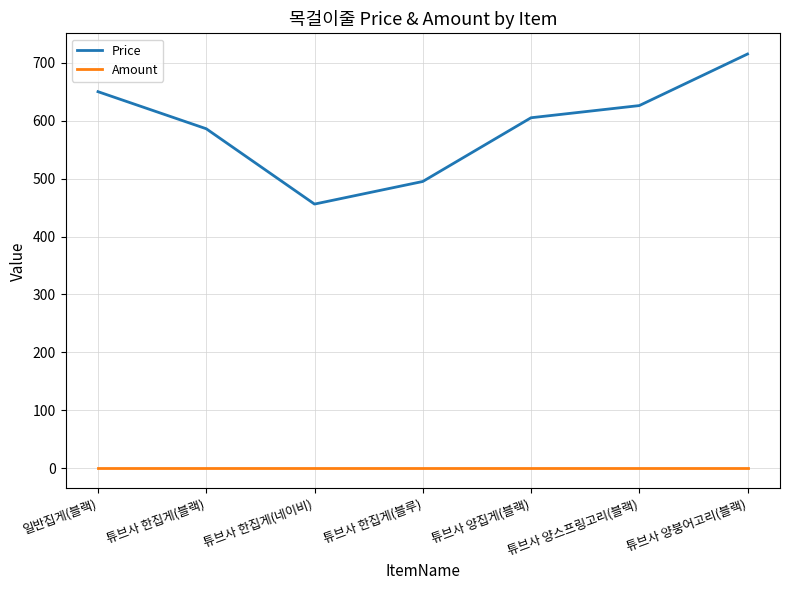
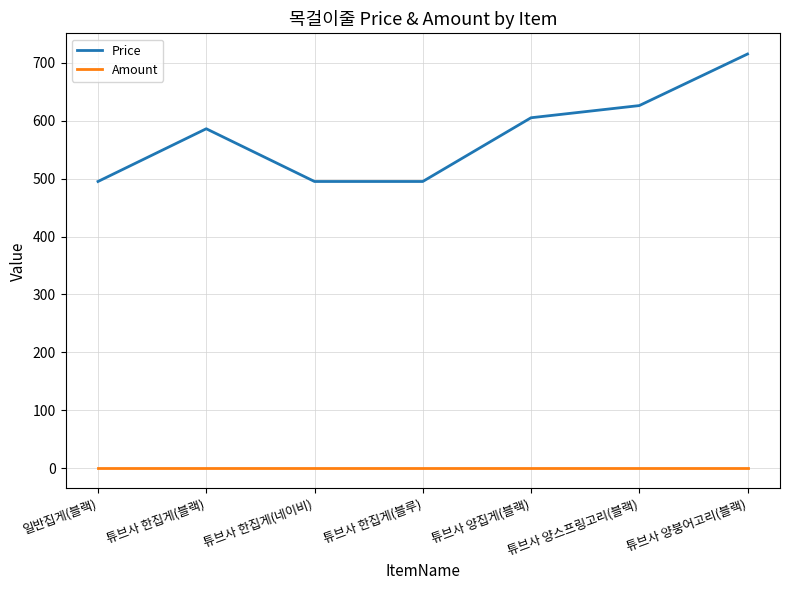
Price, 일반집게(블랙): 650 -> 500
Price, 튜브사 한집게(네이비): 460 -> 500
